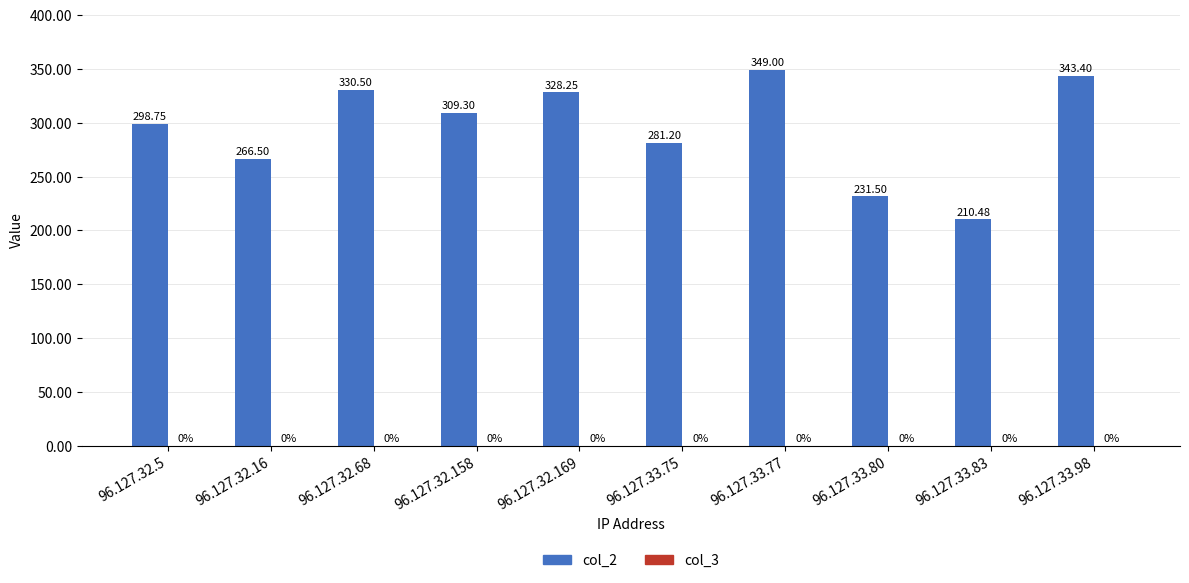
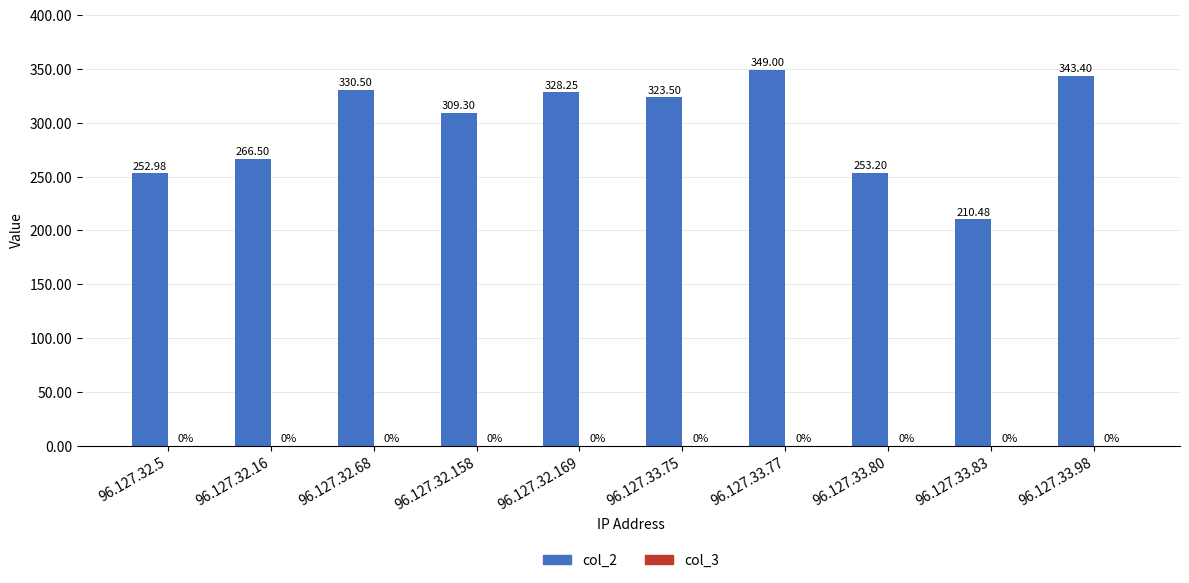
col_2, 96.127.32.5: 298.75 -> 252.98
col_2, 96.127.33.75: 281.20 -> 323.50
col_2, 96.127.33.80: 231.50 -> 253.20
